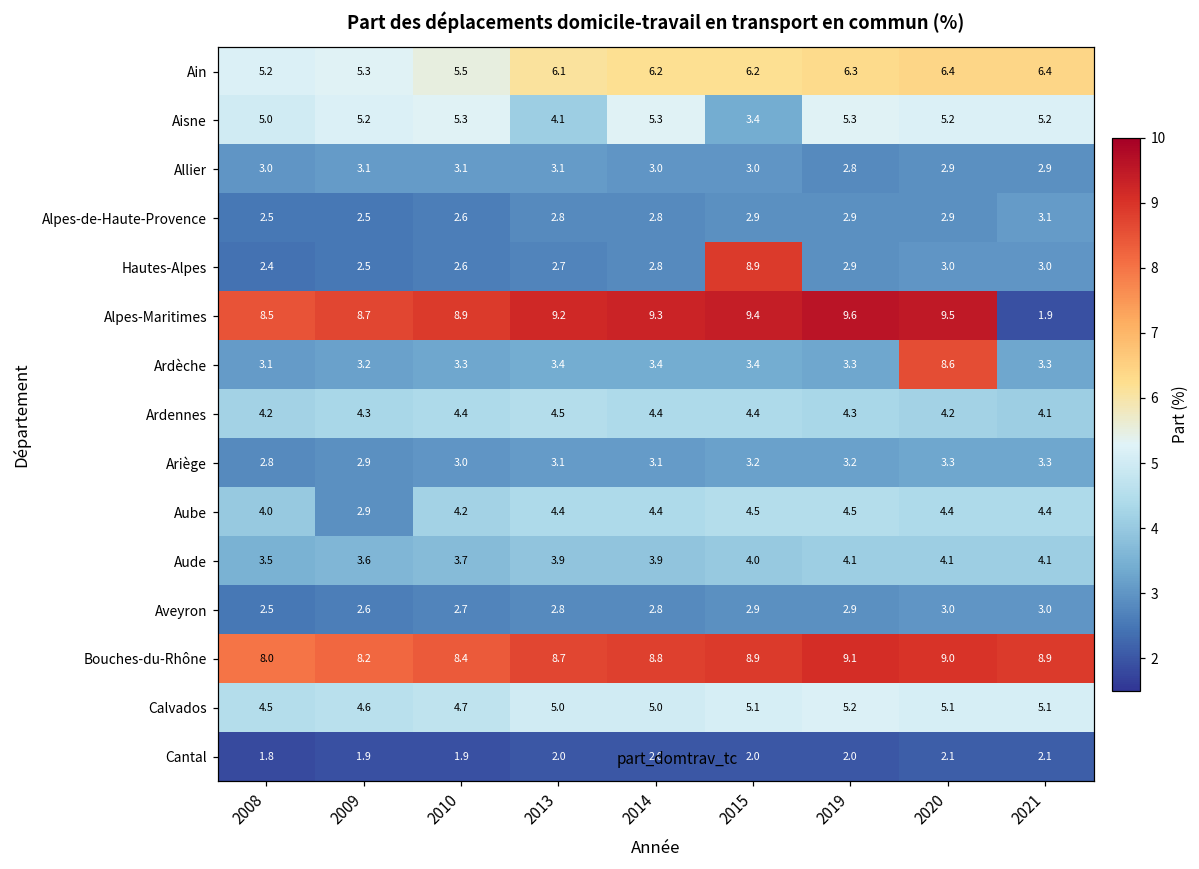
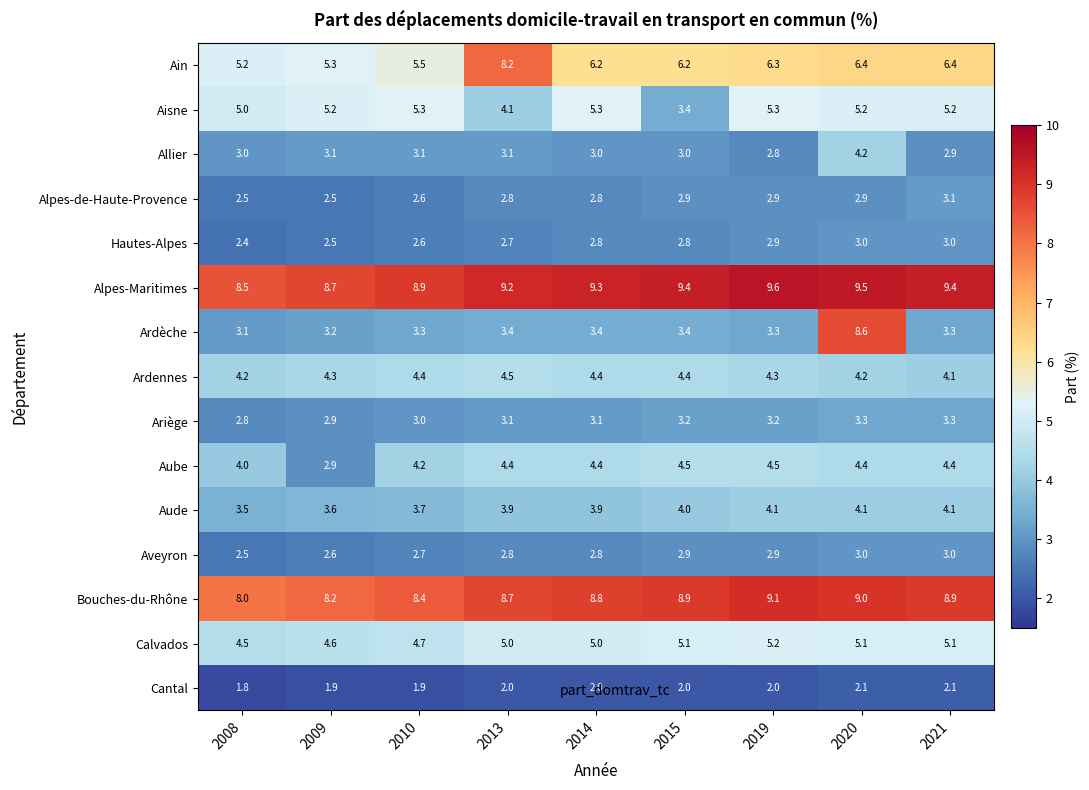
Ain, 2013: 6.1 -> 8.2
Allier, 2020: 2.9 -> 4.2
Hautes-Alpes, 2015: 8.9 -> 2.8
Alpes-Maritimes, 2021: 1.9 -> 9.4
